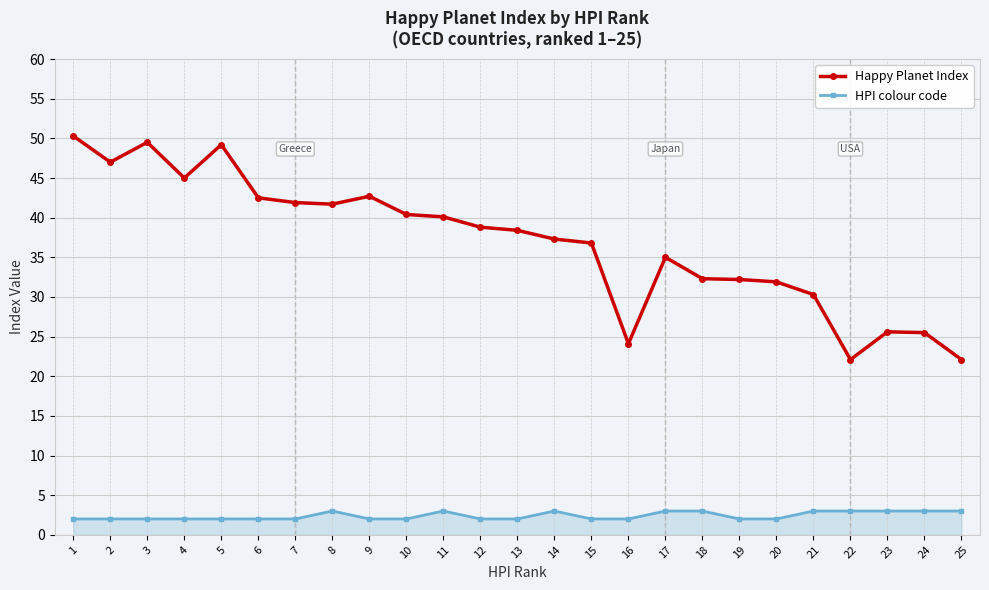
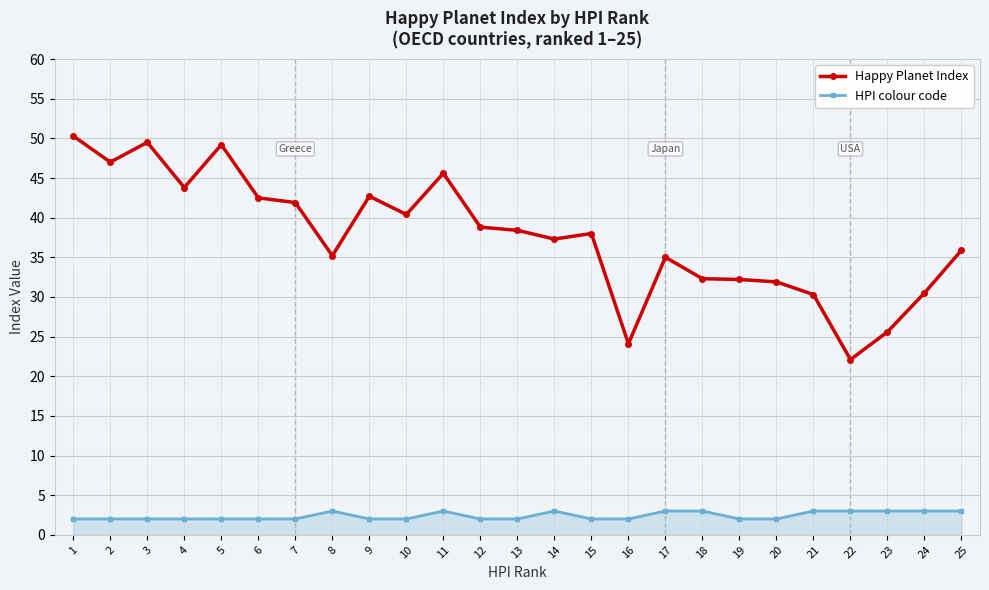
Happy Planet Index, 4: 45 -> 44
Happy Planet Index, 8: 42 -> 35
Happy Planet Index, 11: 40 -> 46
Happy Planet Index, 15: 37 -> 38
Happy Planet Index, 24: 26 -> 31
Happy Planet Index, 25: 22 -> 36
